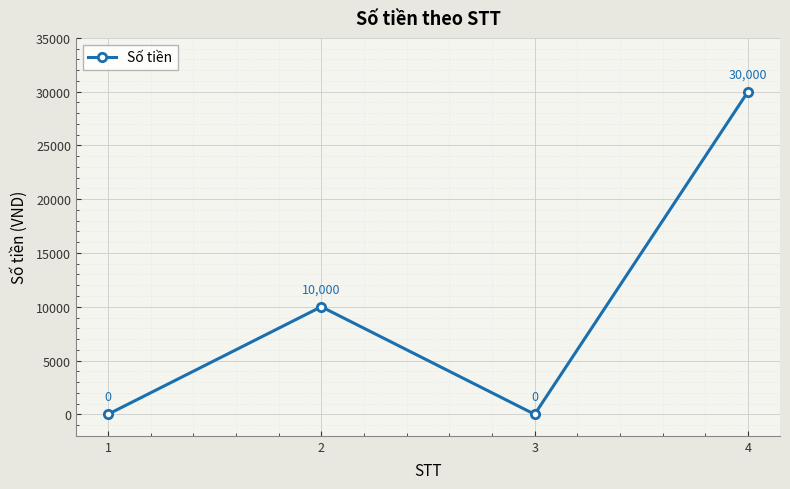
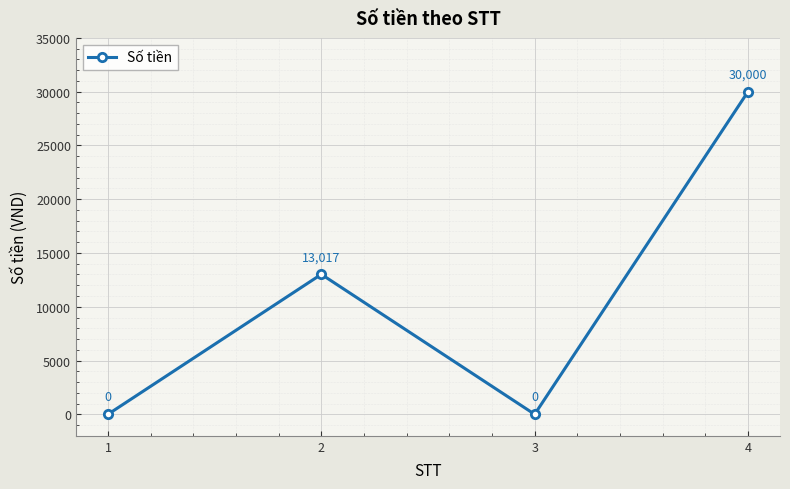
2: 10,000 -> 13,017
